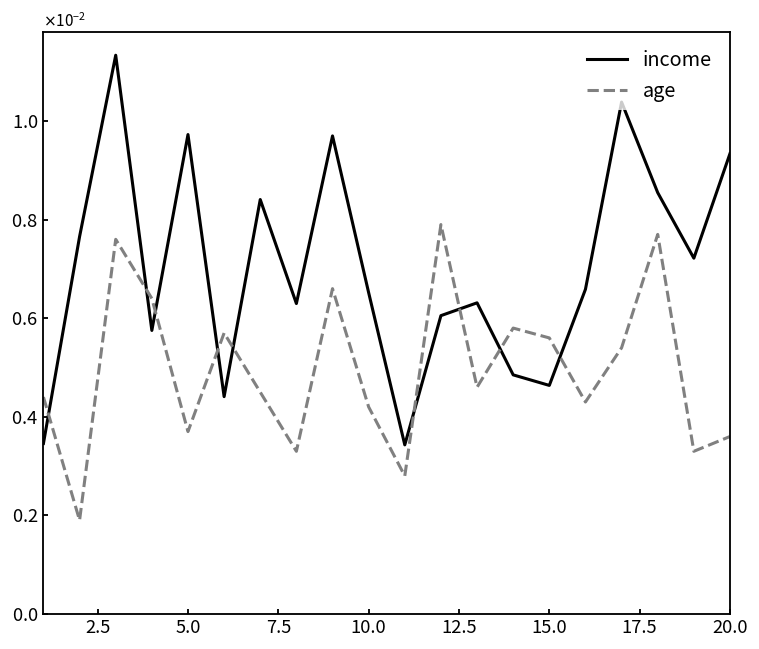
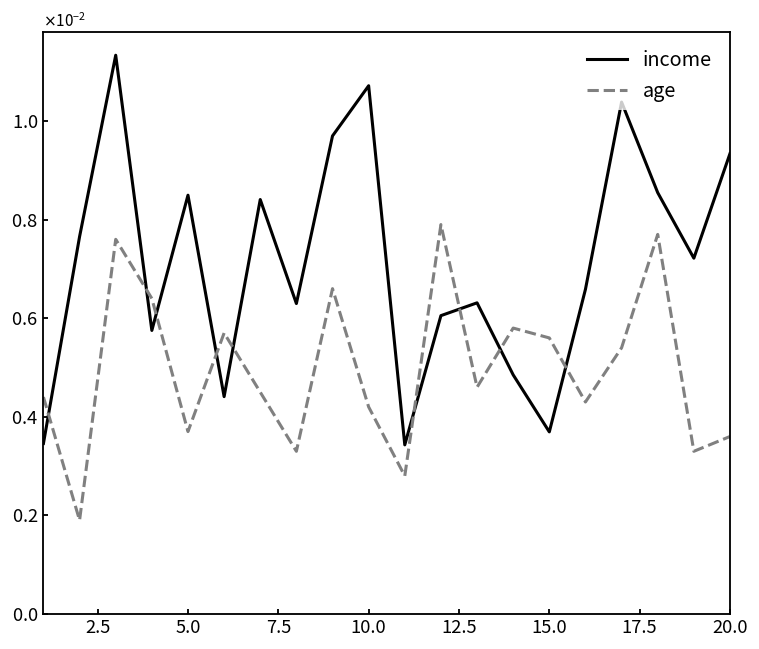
income, 5.0: 0.0097 -> 0.0085
income, 10.0: 0.0065 -> 0.0107
income, 15.0: 0.0046 -> 0.0037
